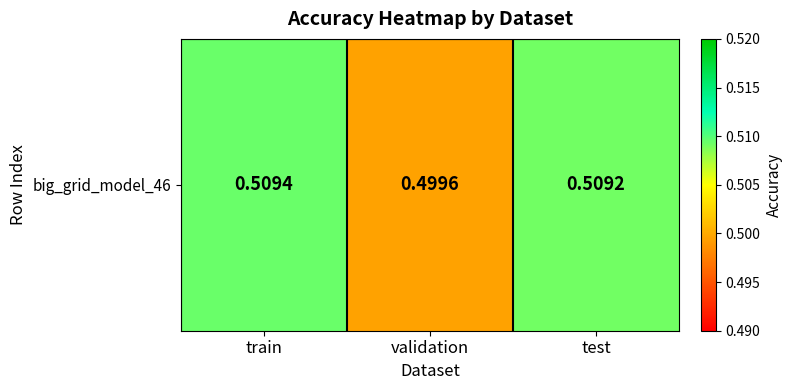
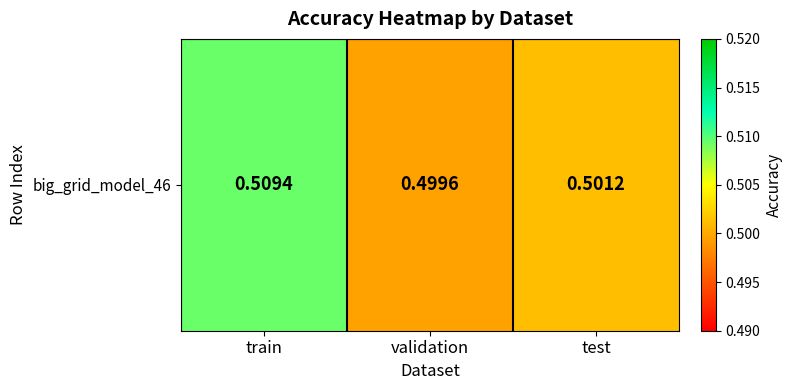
big_grid_model_46, test: 0.5092 -> 0.5012
